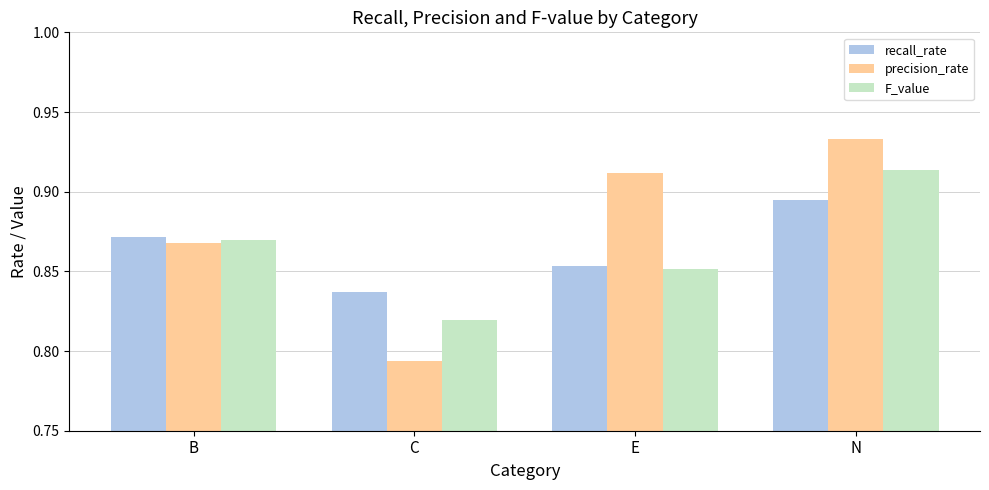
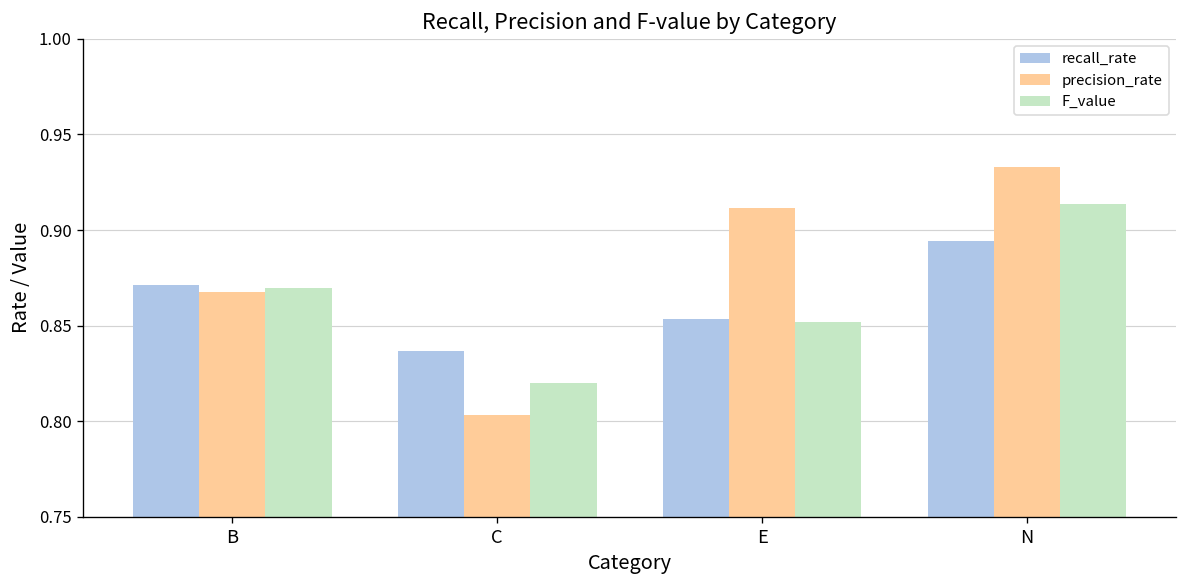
precision_rate, C: 0.794 -> 0.803
